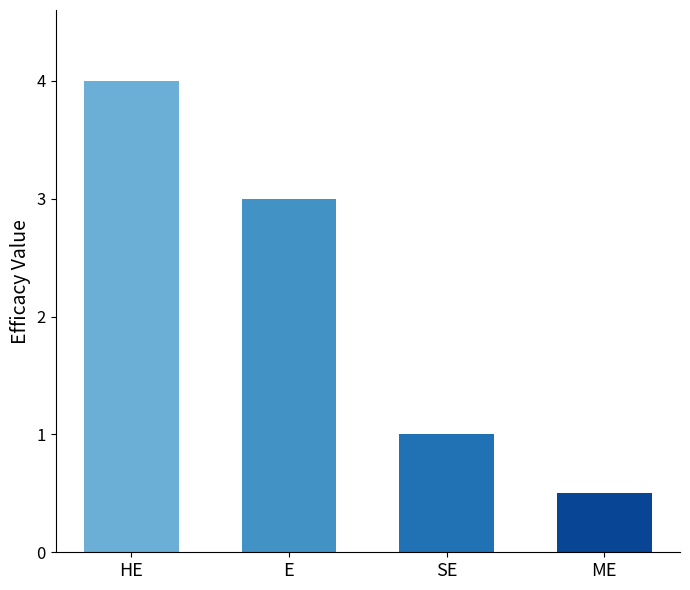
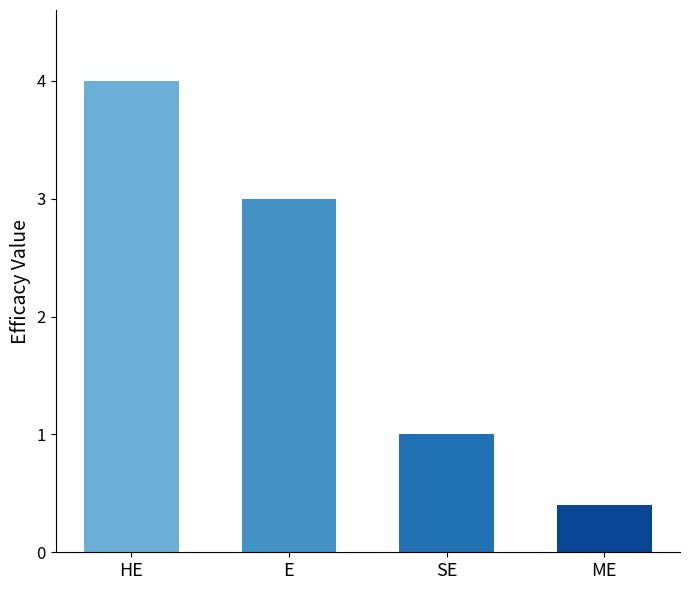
ME: 0.5 -> 0.4
